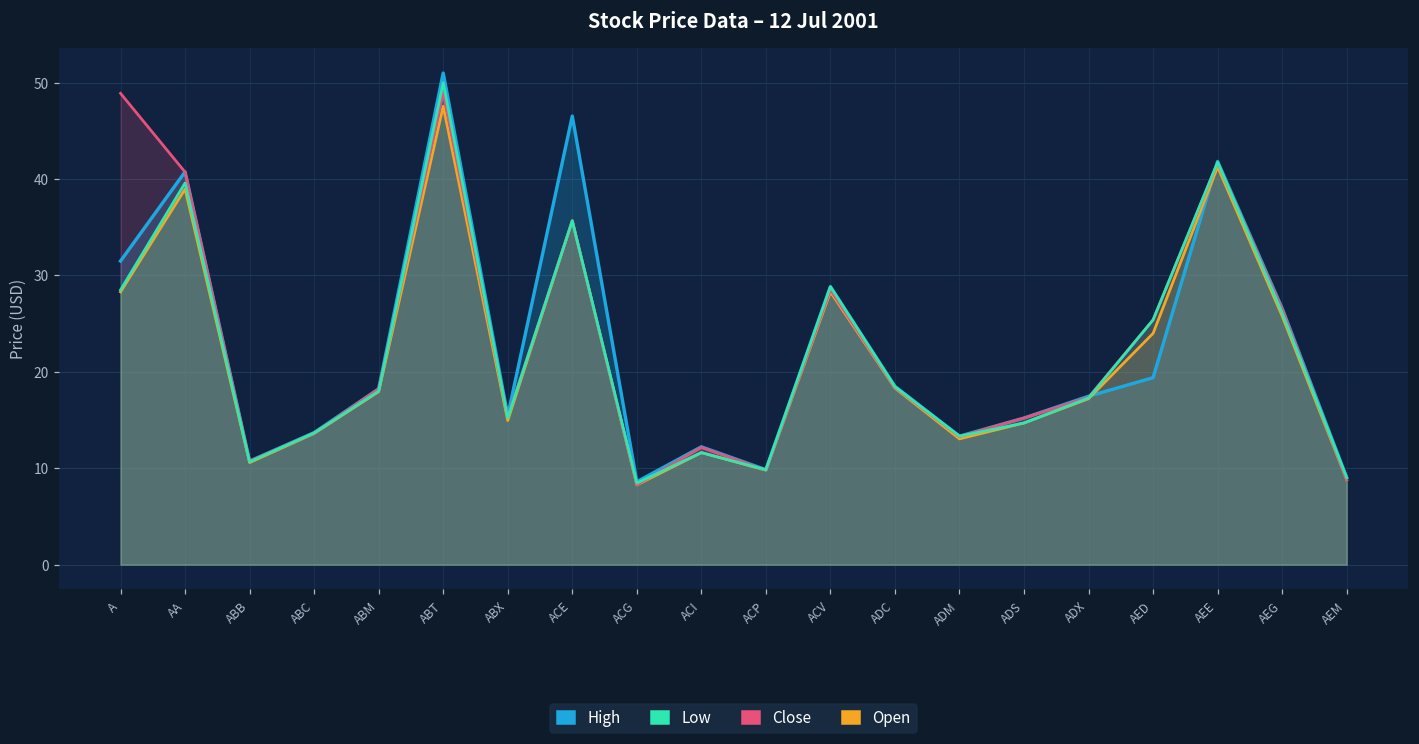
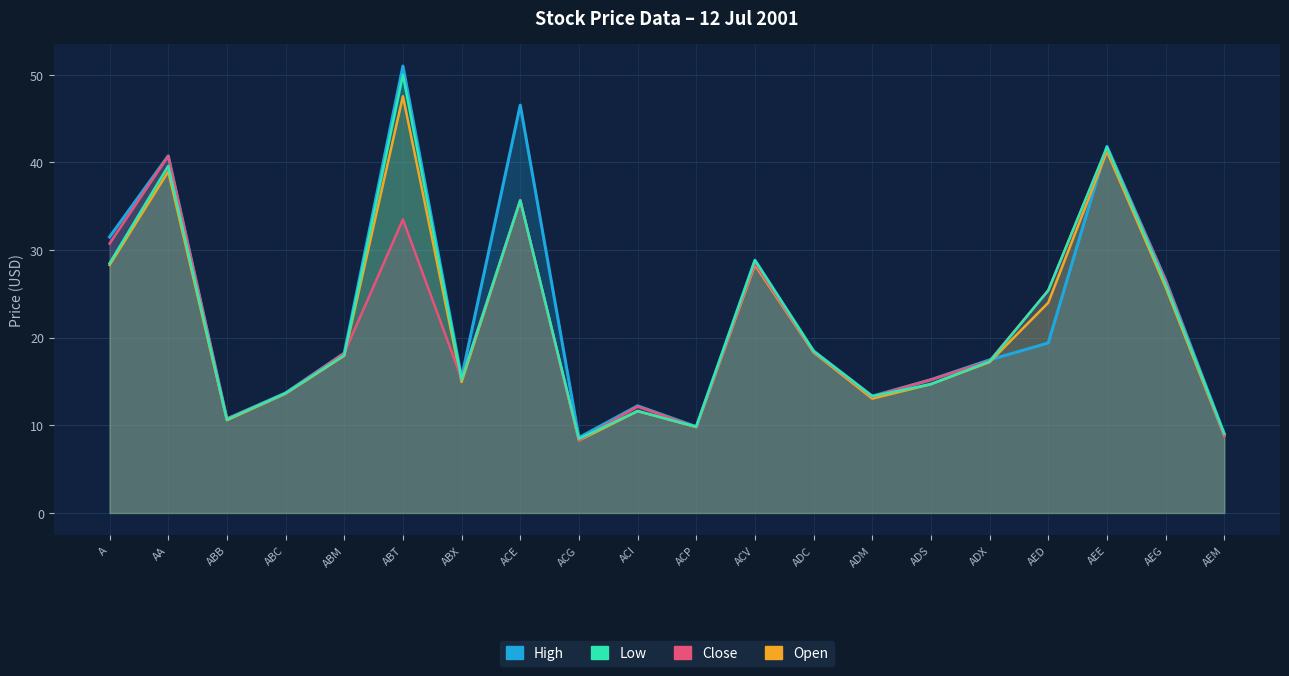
Close, A: 49 -> 31
Close, ABT: 49 -> 34
